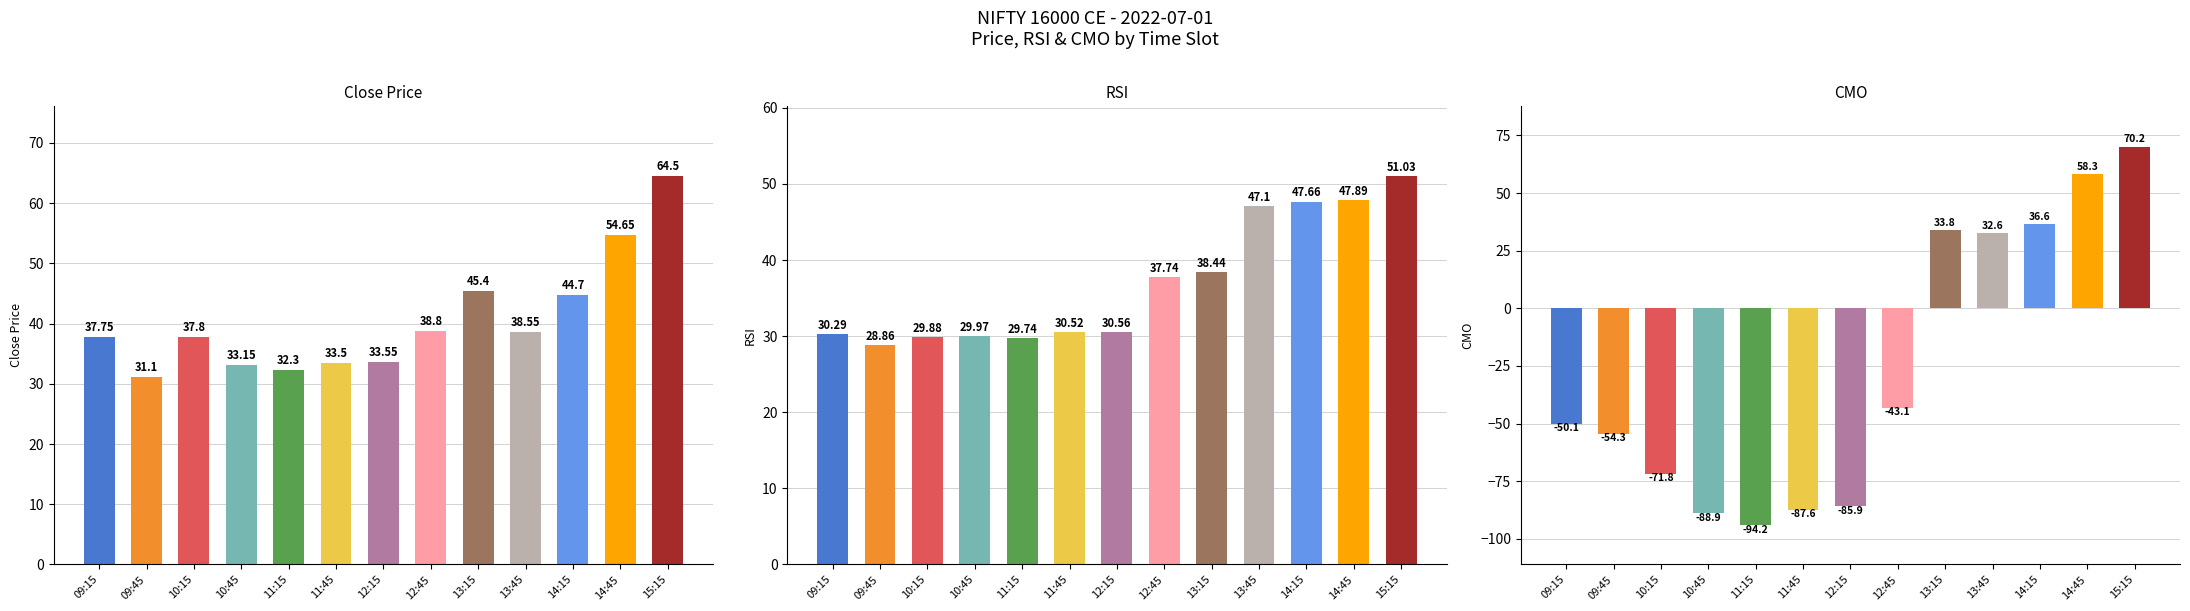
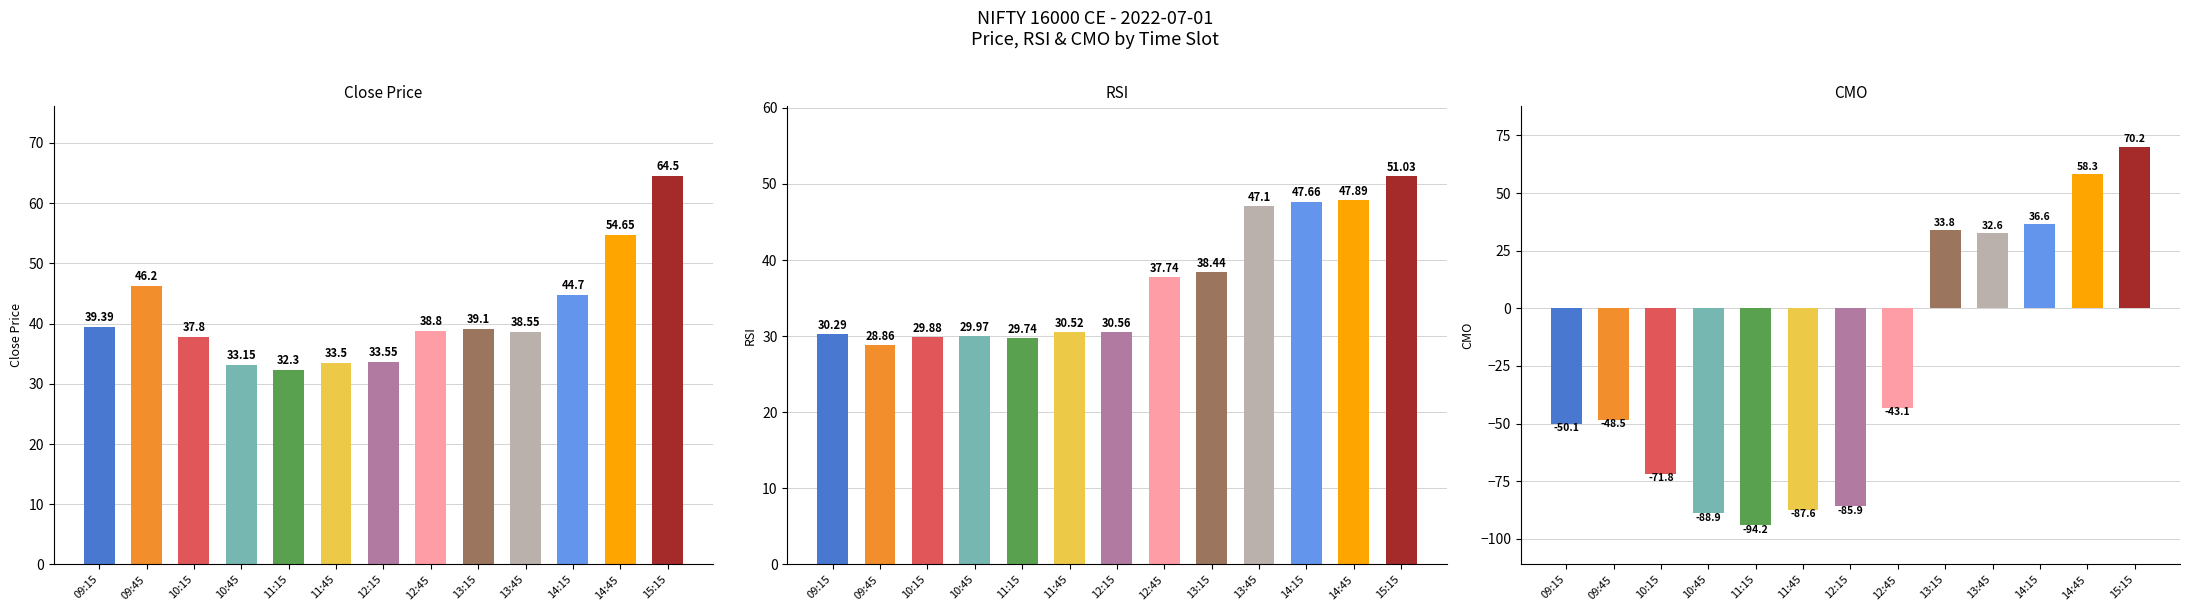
Close Price, 09:15: 37.75 -> 39.39
Close Price, 09:45: 31.1 -> 46.2
Close Price, 13:15: 45.4 -> 39.1
CMO, 09:45: -54.3 -> -48.5
